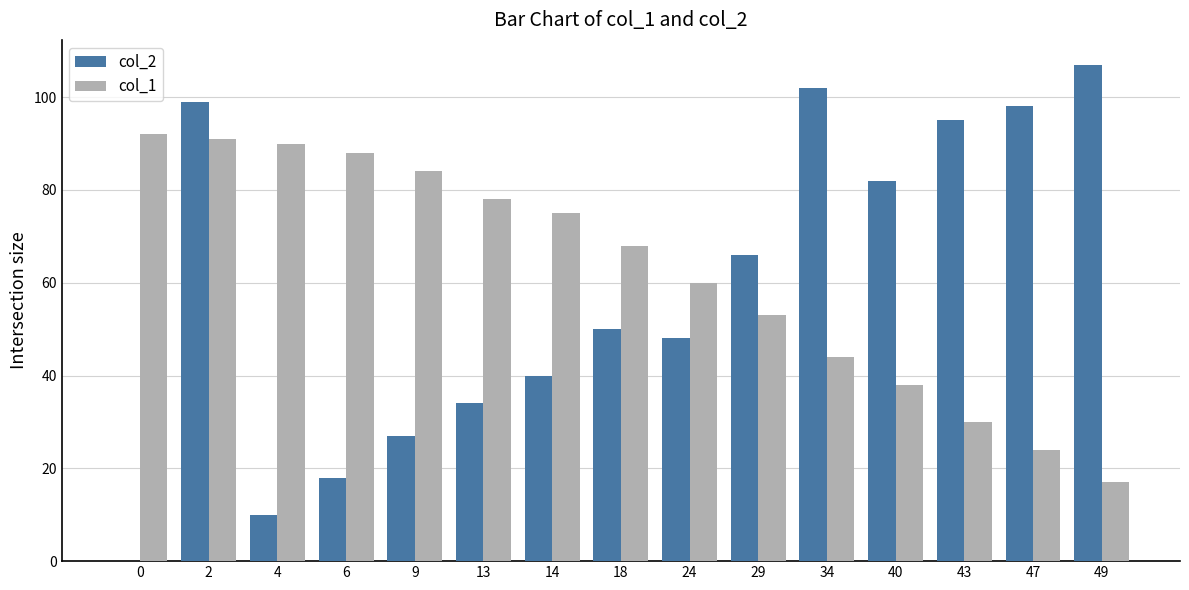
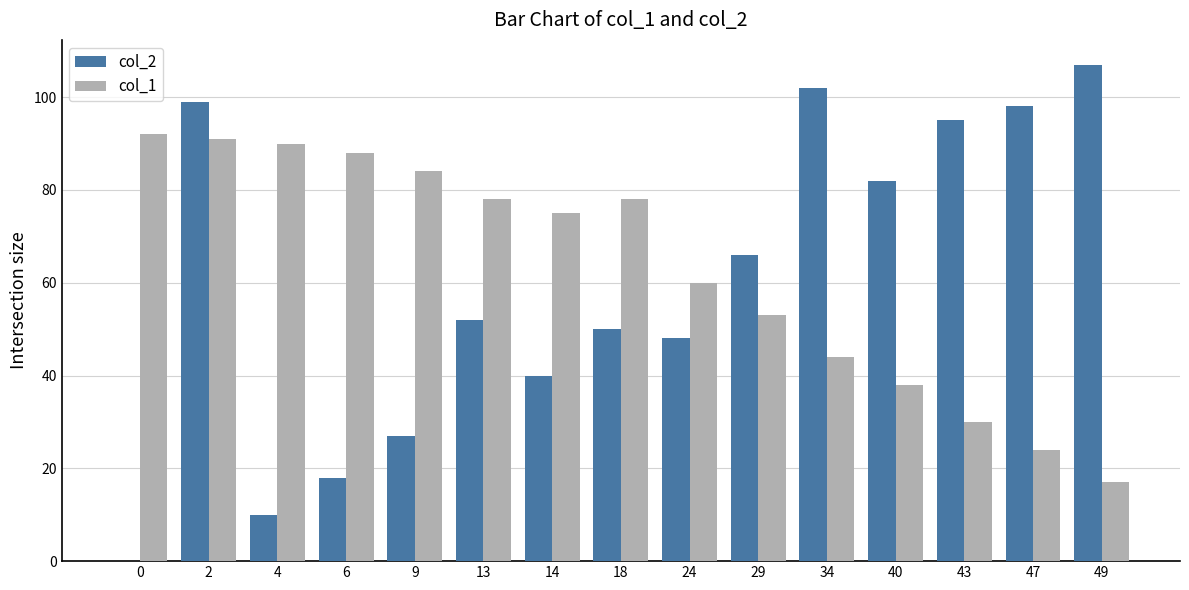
col_2, 13: 34 -> 52
col_1, 18: 68 -> 78
